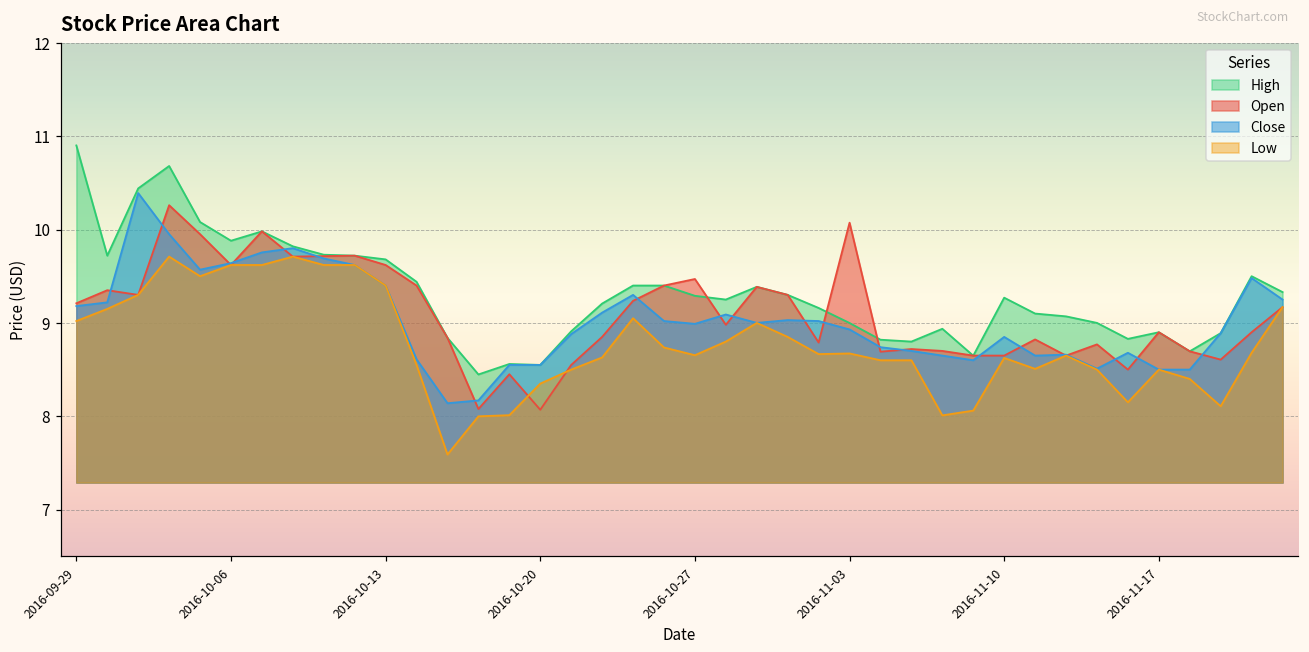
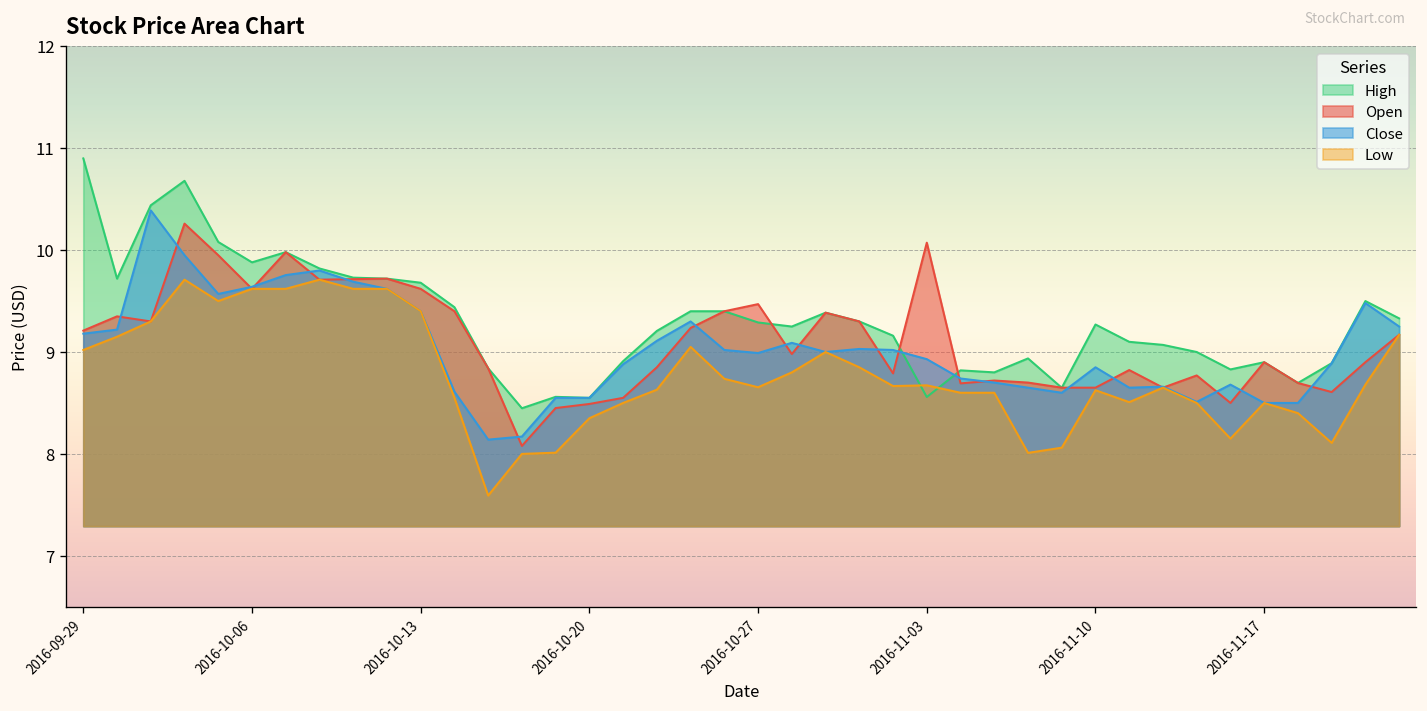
Open, 2016-10-20: 8.1 -> 8.5
High, 2016-11-03: 9.0 -> 8.6
